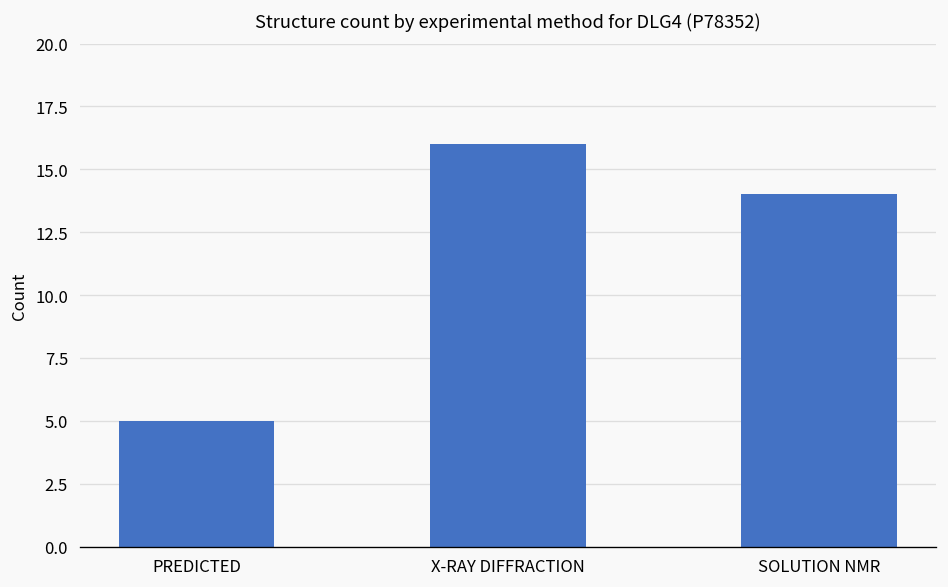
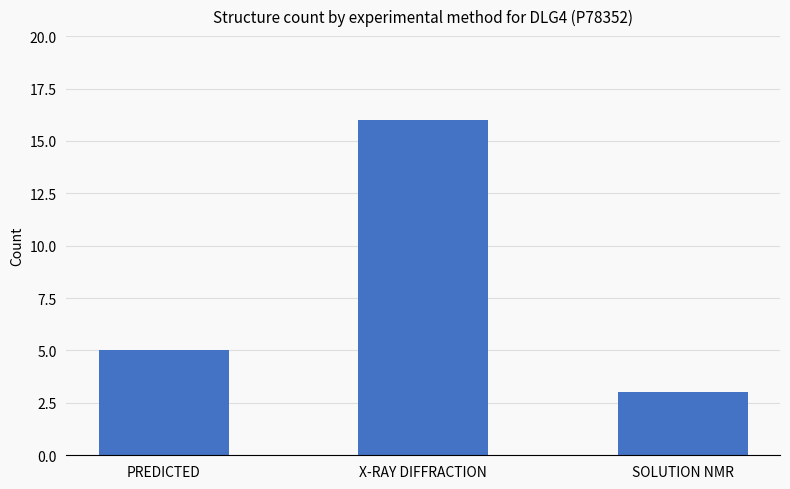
SOLUTION NMR: 14 -> 3
